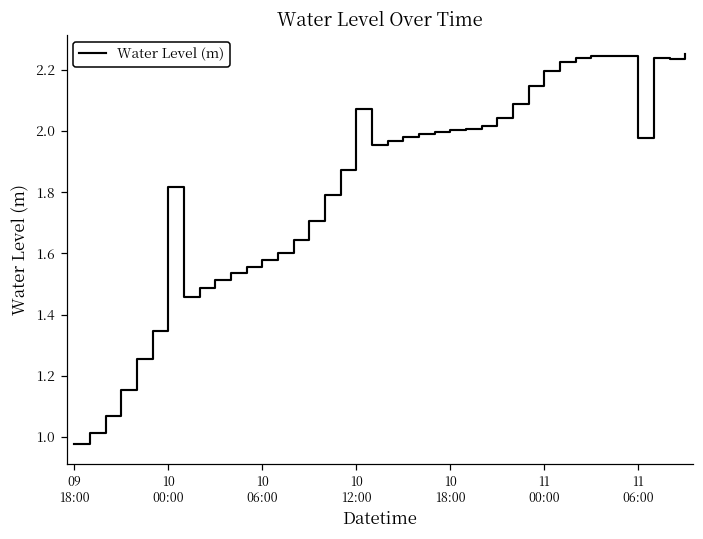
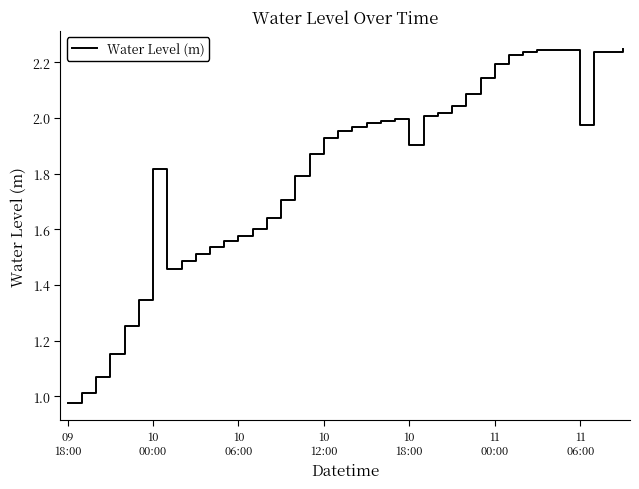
10 12:00: 2.07 -> 1.93
10 18:00: 2.00 -> 1.90
